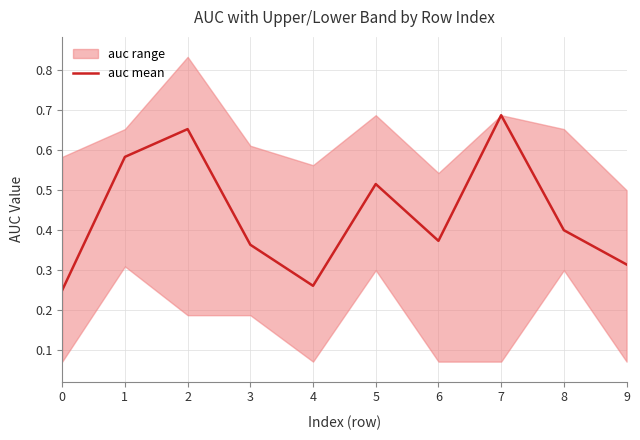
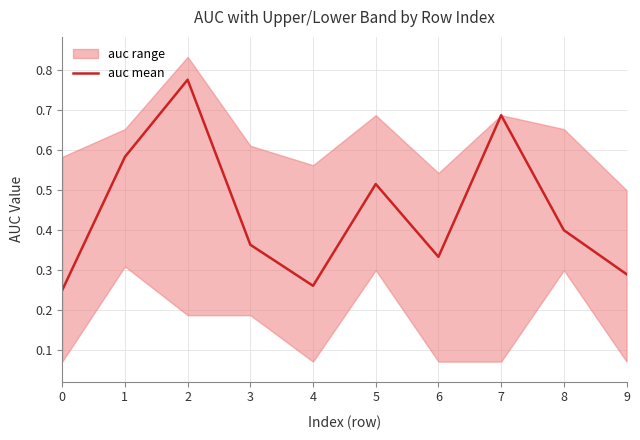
auc mean, 2: 0.65 -> 0.78
auc mean, 6: 0.37 -> 0.33
auc mean, 9: 0.31 -> 0.29
